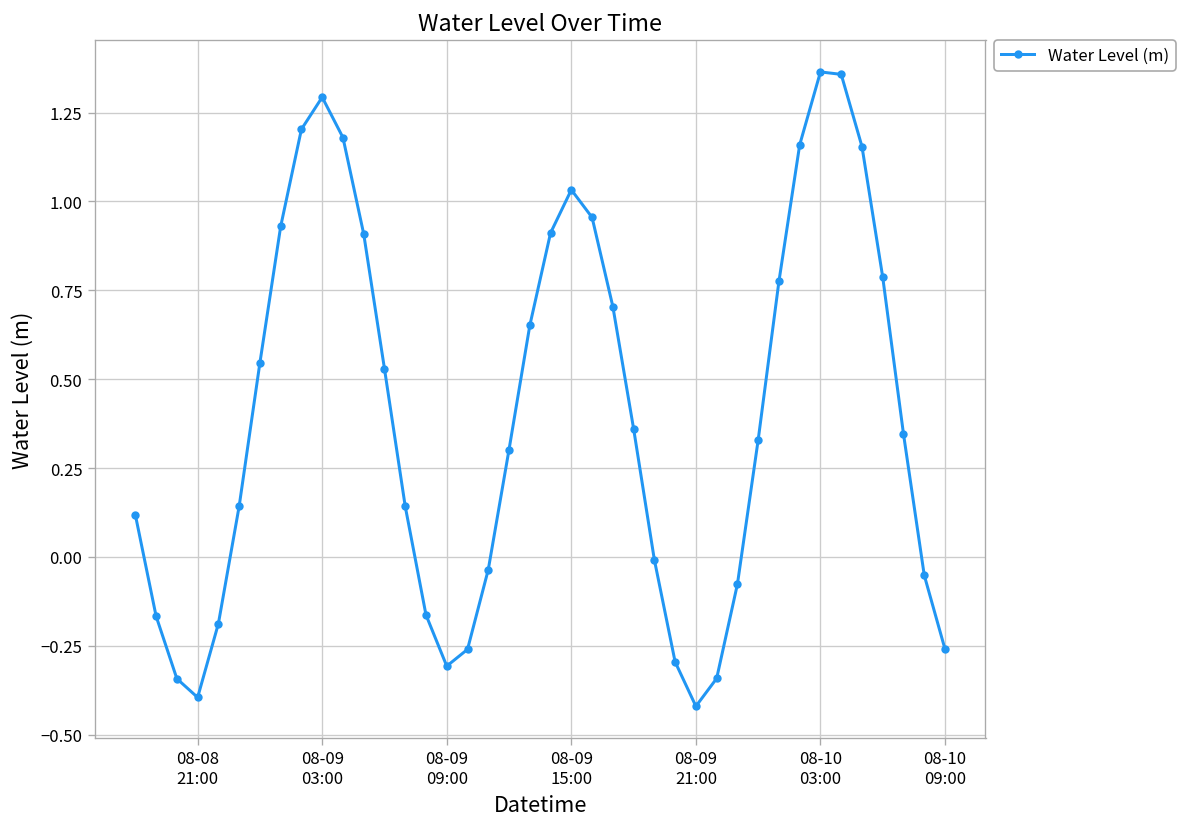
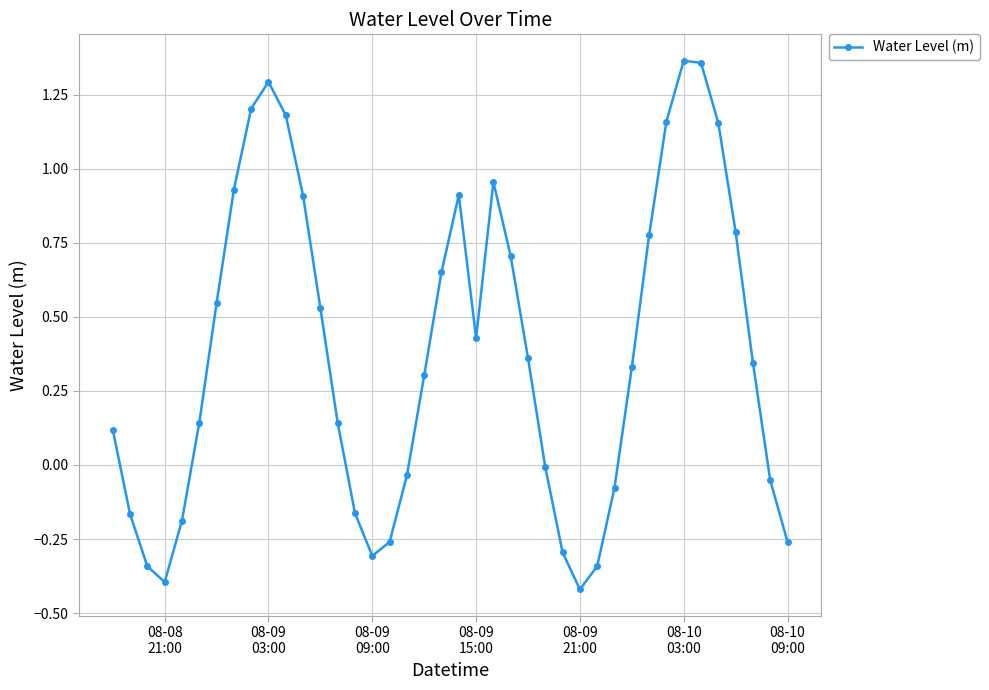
08-09 15:00: 1.03 -> 0.43
